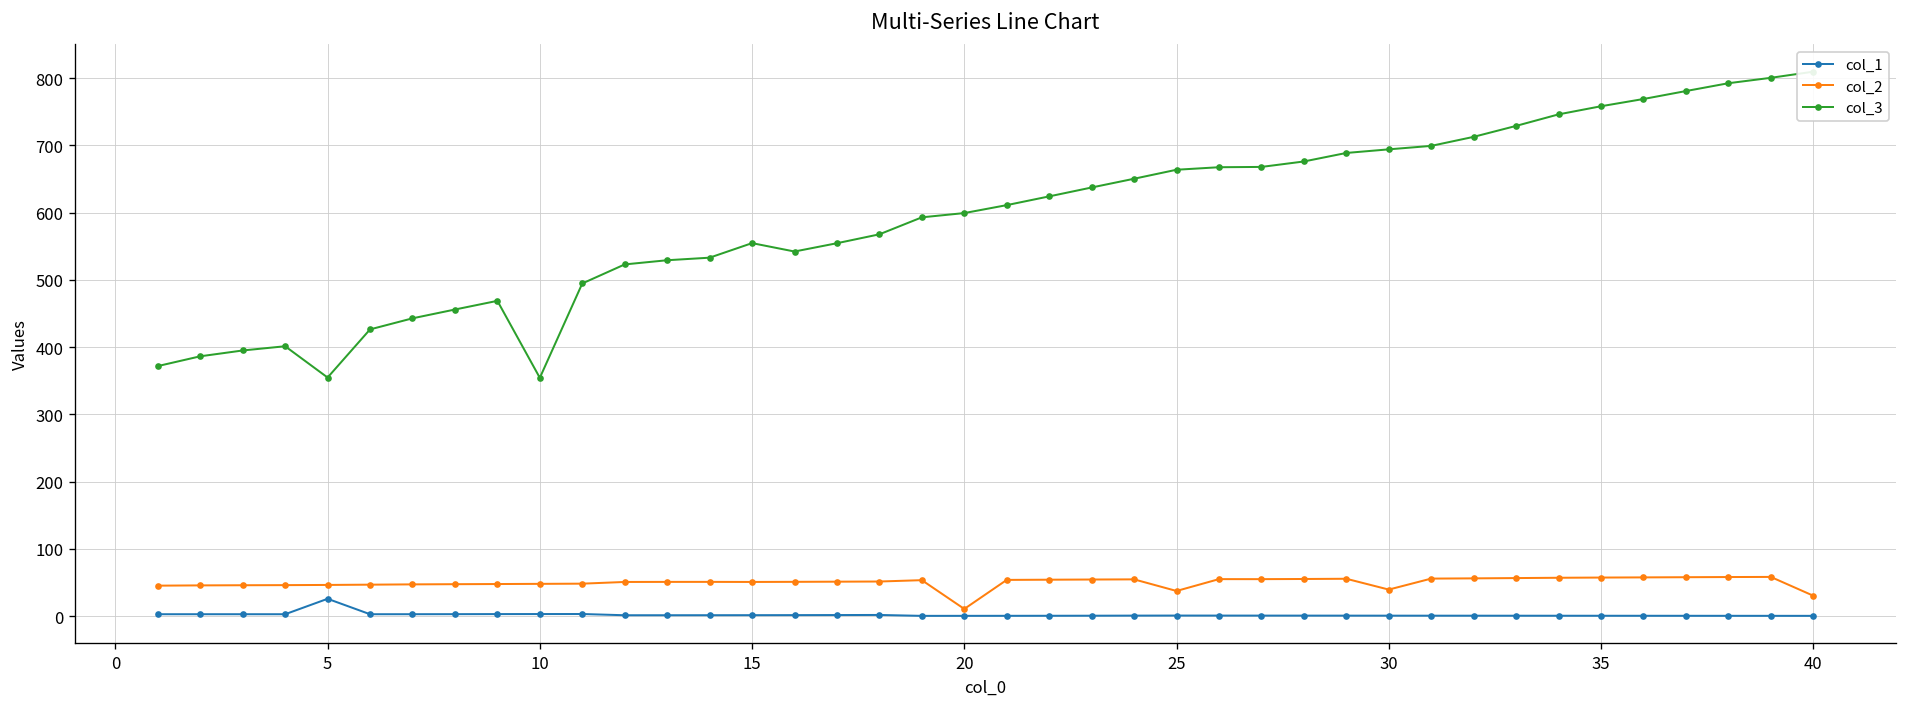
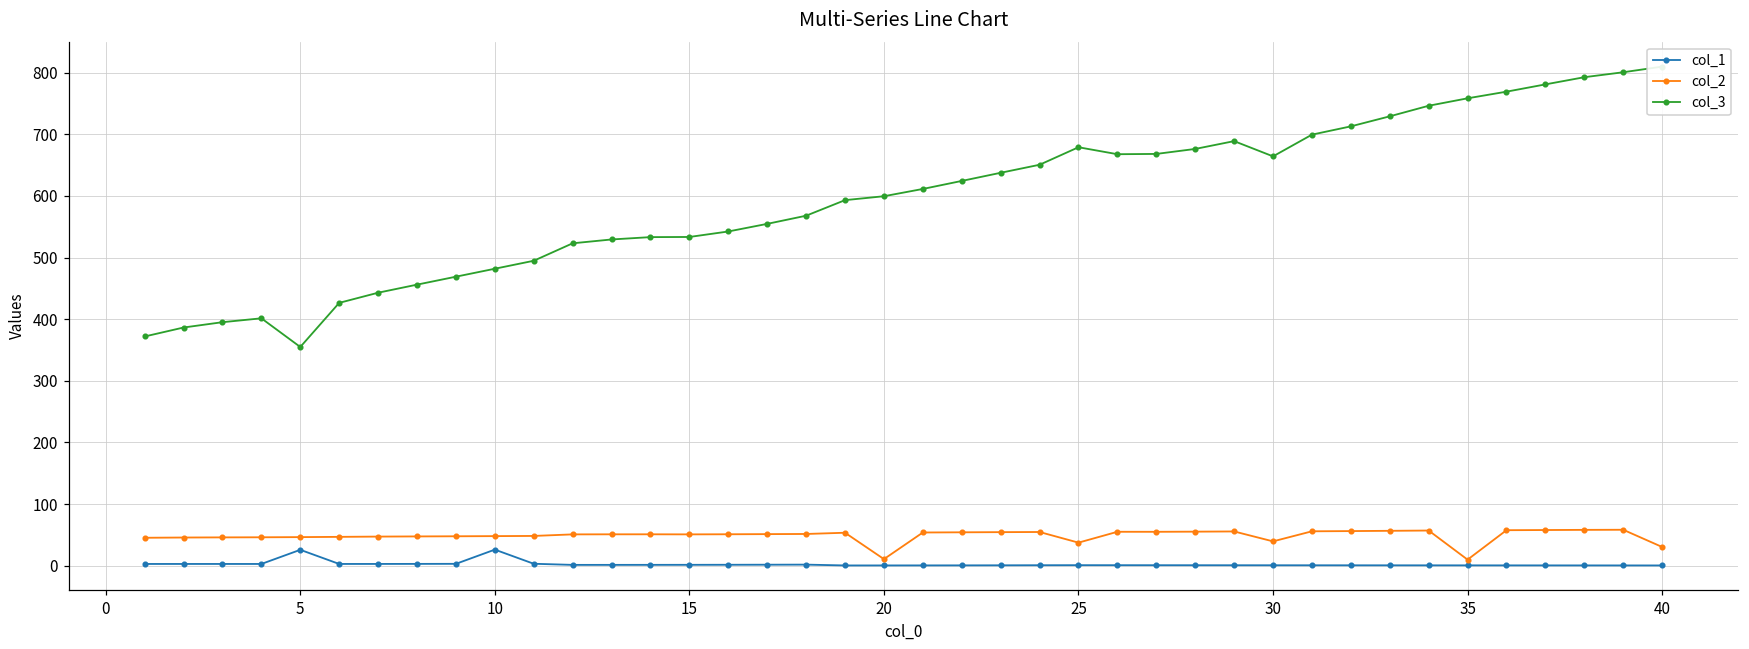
col_1, 10: 0 -> 30
col_3, 10: 350 -> 480
col_3, 15: 550 -> 530
col_3, 25: 660 -> 680
col_3, 30: 690 -> 660
col_2, 35: 60 -> 10
